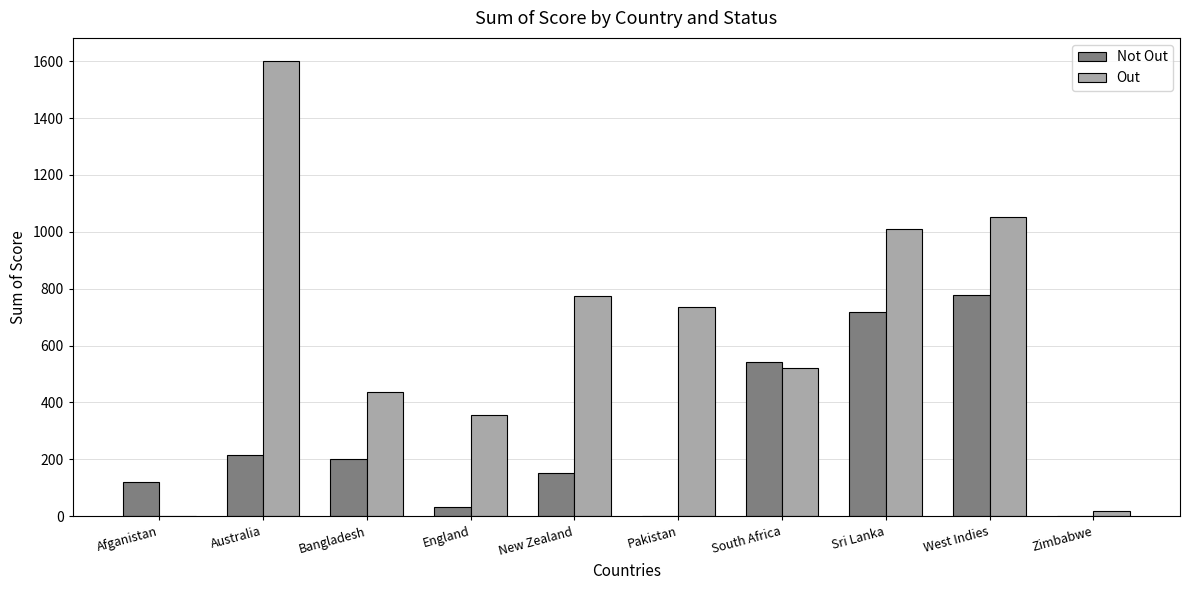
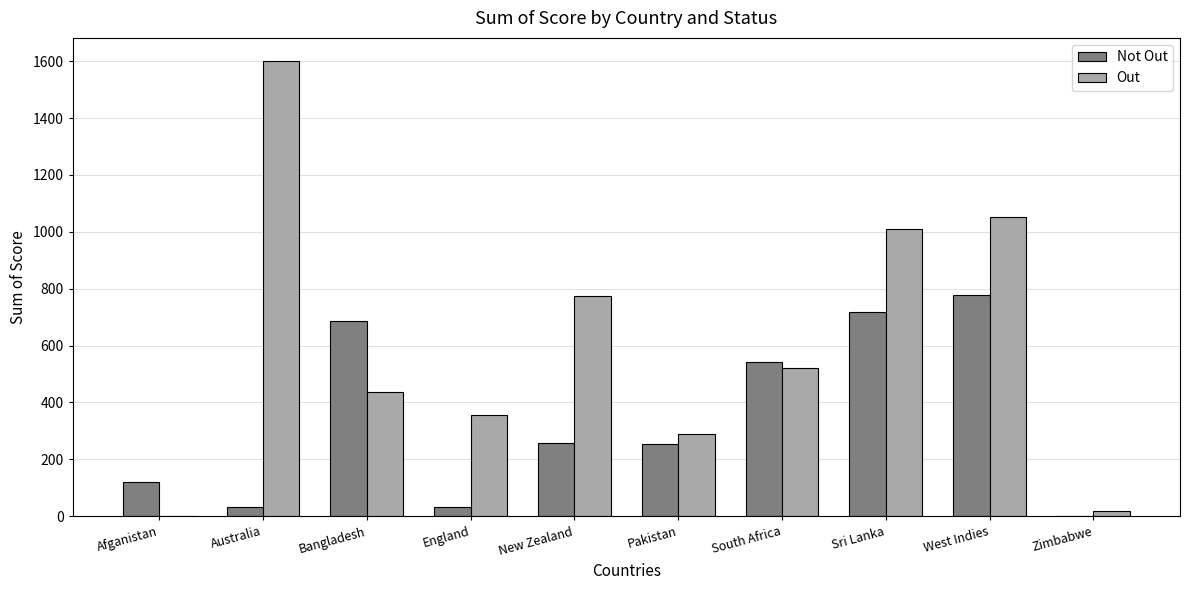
Not Out, Australia: 220 -> 30
Not Out, Bangladesh: 200 -> 690
Not Out, New Zealand: 150 -> 260
Not Out, Pakistan: 0 -> 250
Out, Pakistan: 740 -> 290
